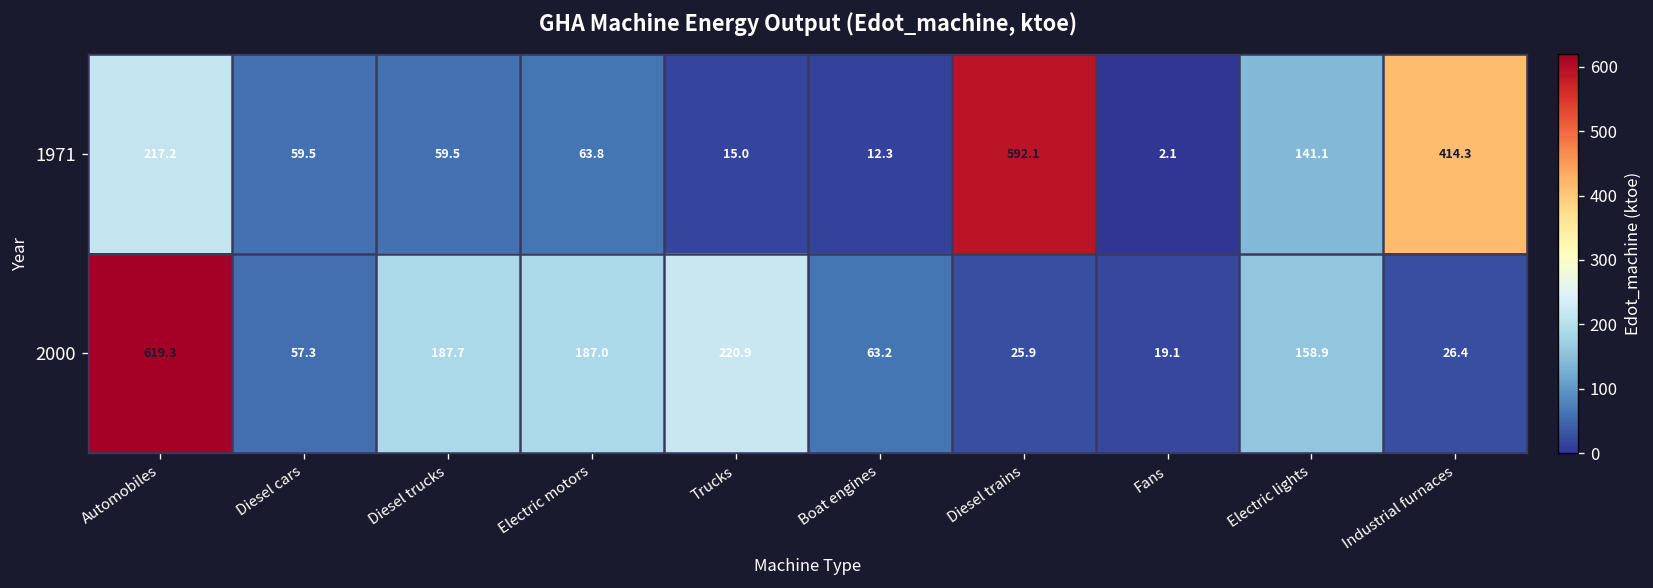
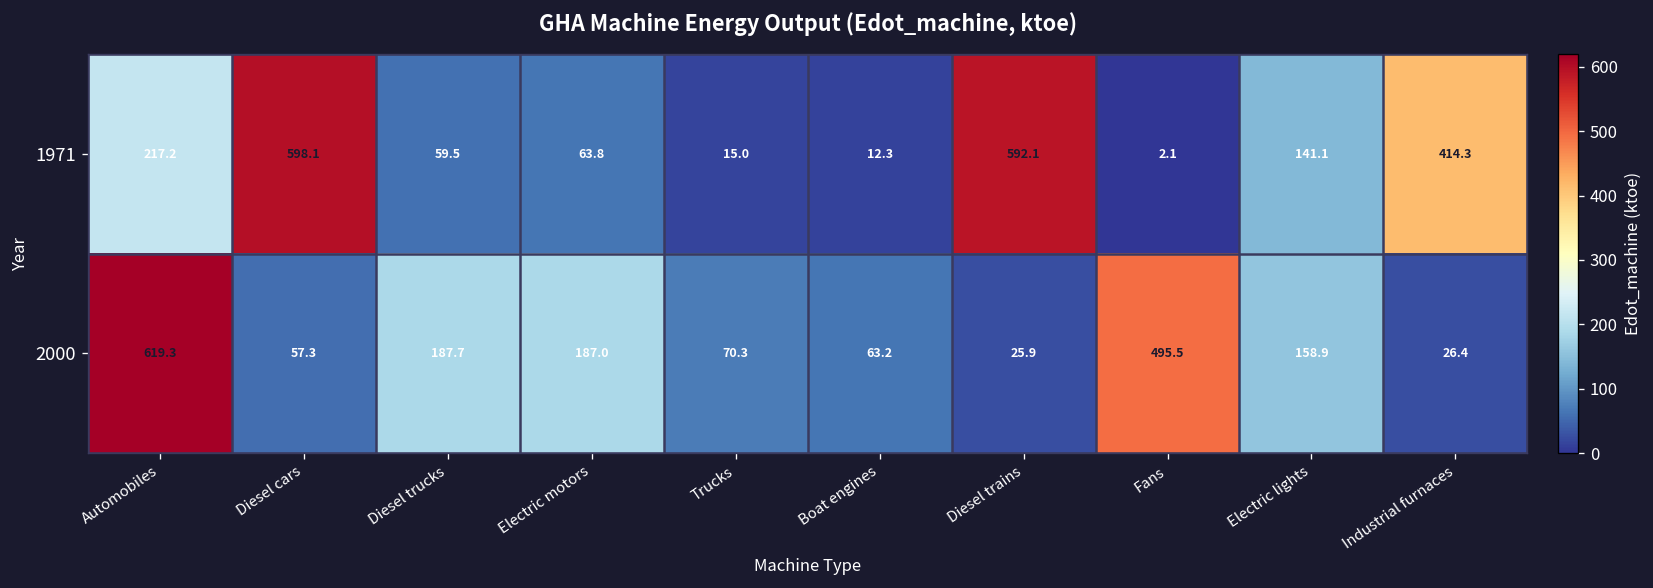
1971, Diesel cars: 59.5 -> 598.1
2000, Trucks: 220.9 -> 70.3
2000, Fans: 19.1 -> 495.5
